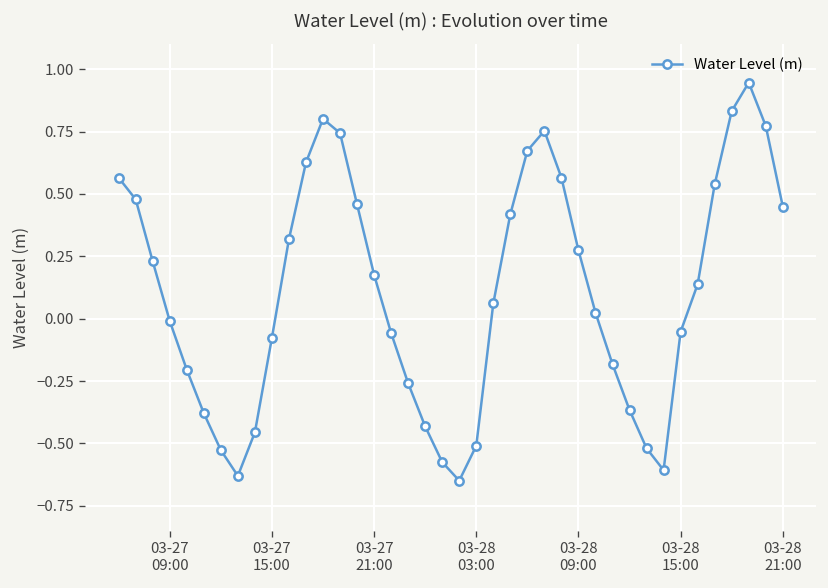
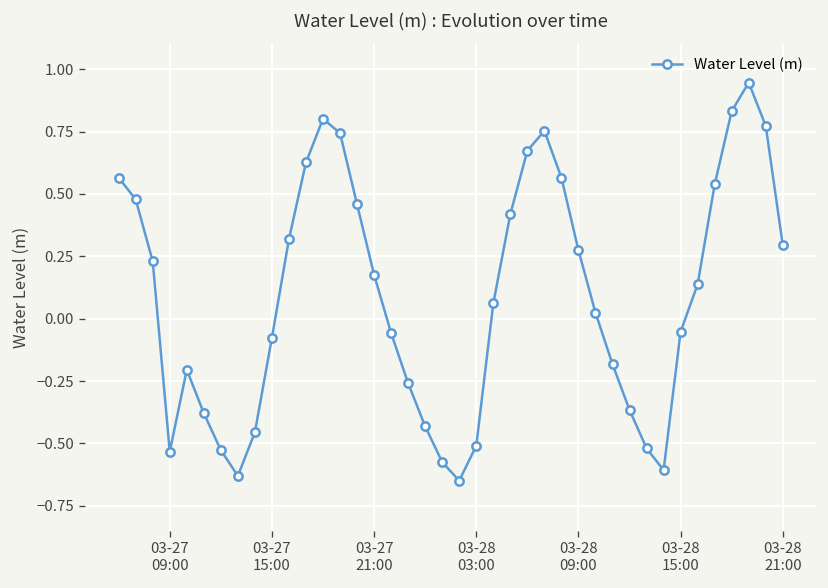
03-27 09:00: -0.01 -> -0.53
03-28 21:00: 0.45 -> 0.29
